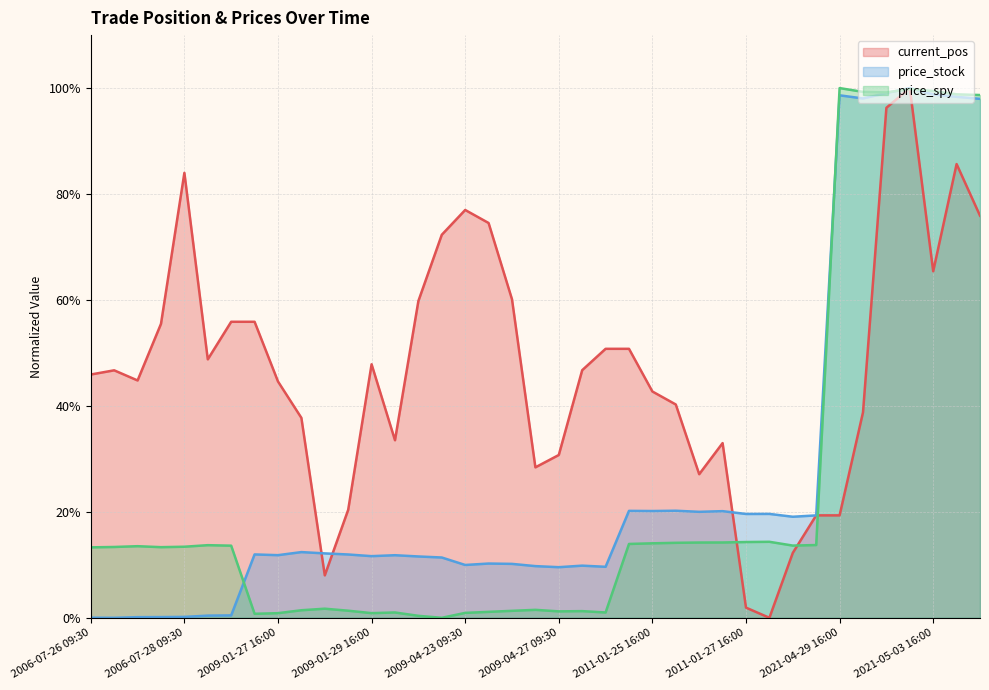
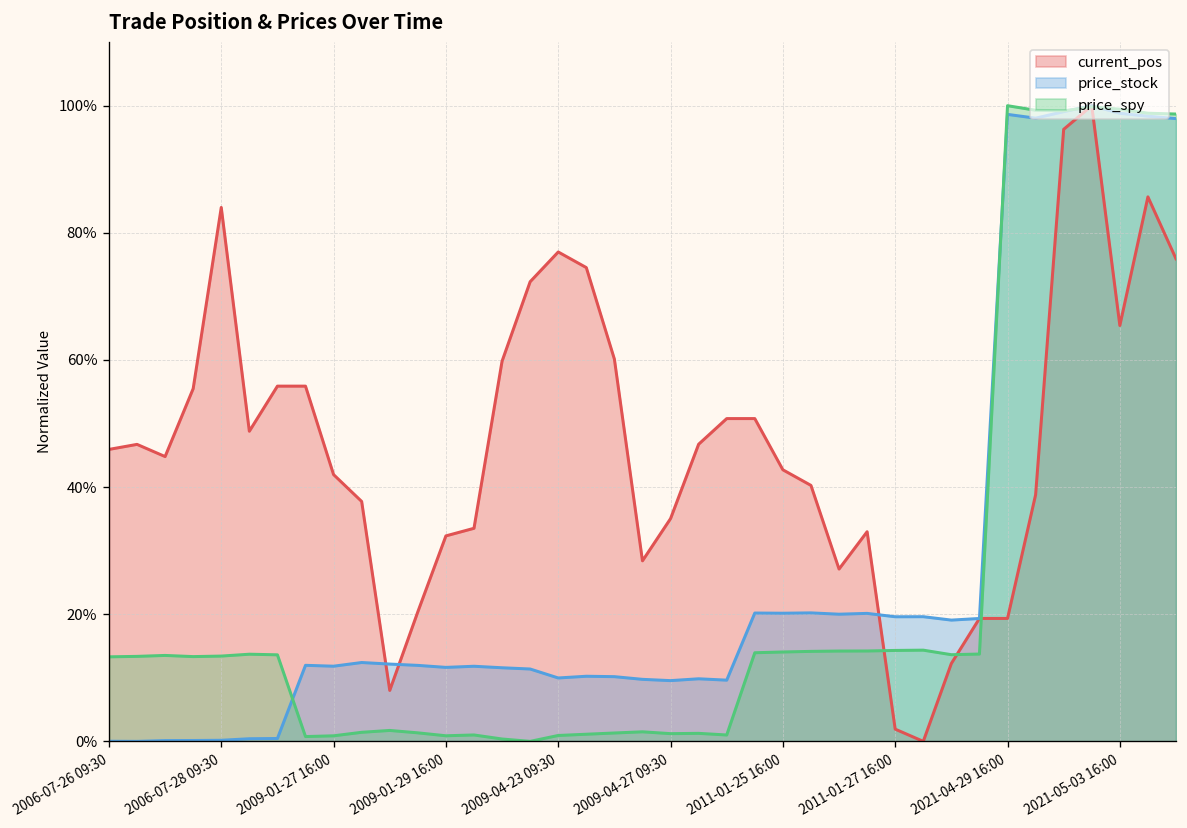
current_pos, 2009-01-27 16:00: 45% -> 42%
current_pos, 2009-01-29 16:00: 48% -> 32%
current_pos, 2009-04-27 09:30: 31% -> 35%
